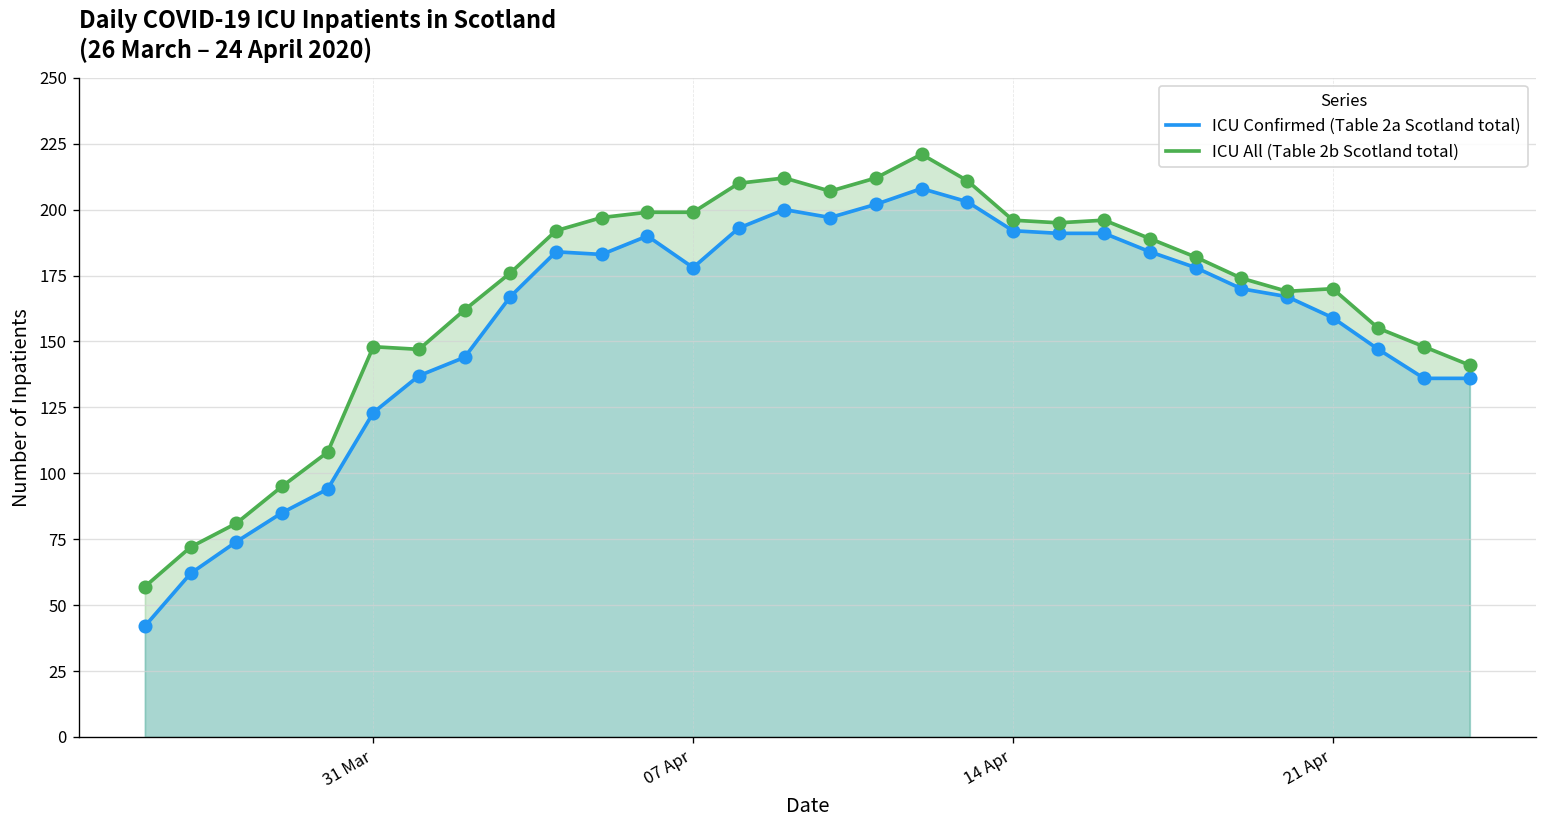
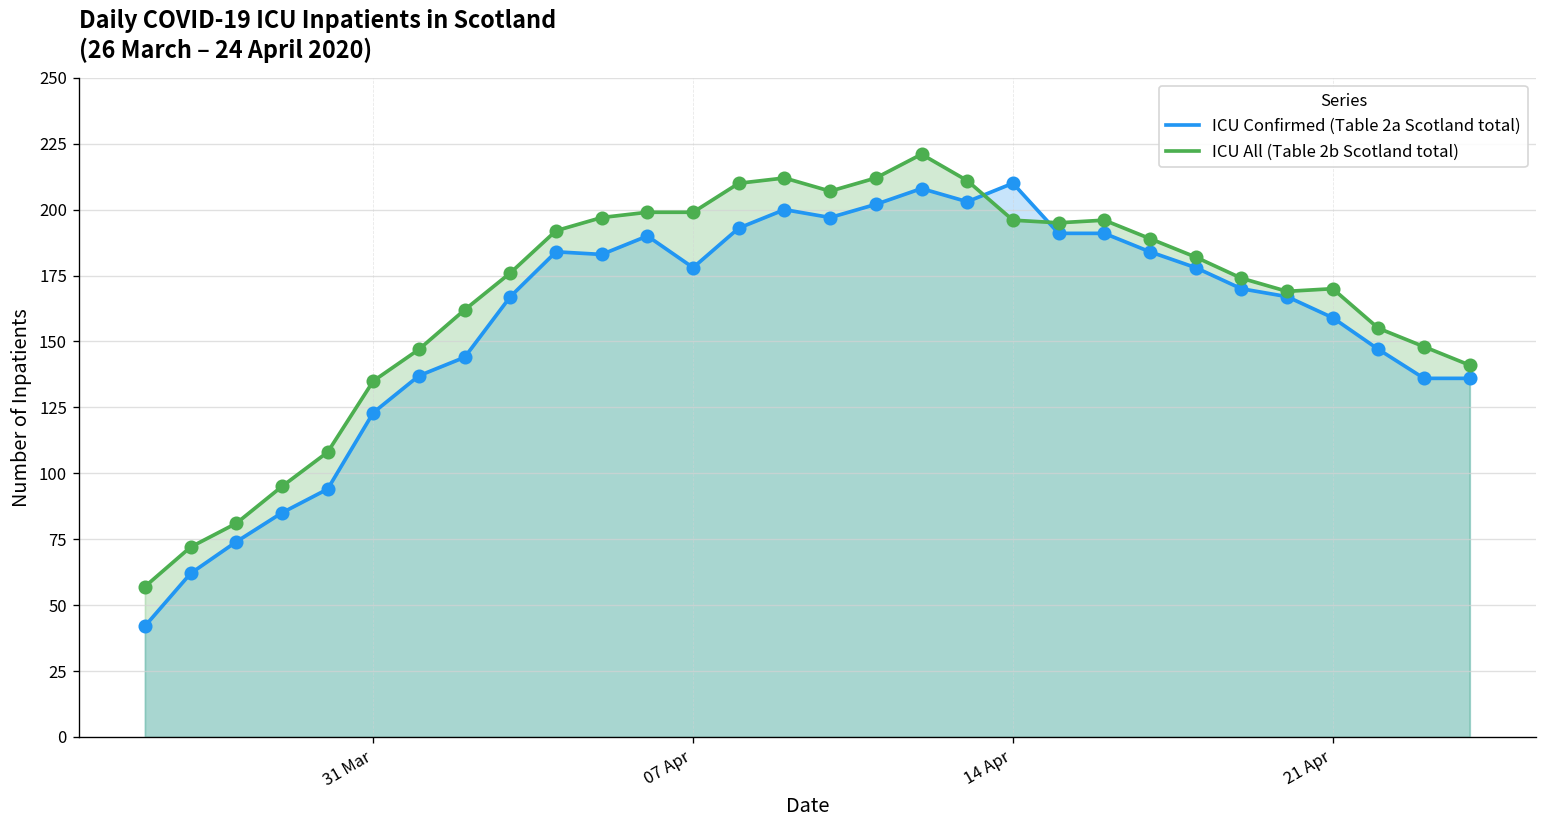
ICU All (Table 2b Scotland total), 31 Mar: 148 -> 135
ICU Confirmed (Table 2a Scotland total), 14 Apr: 192 -> 210
